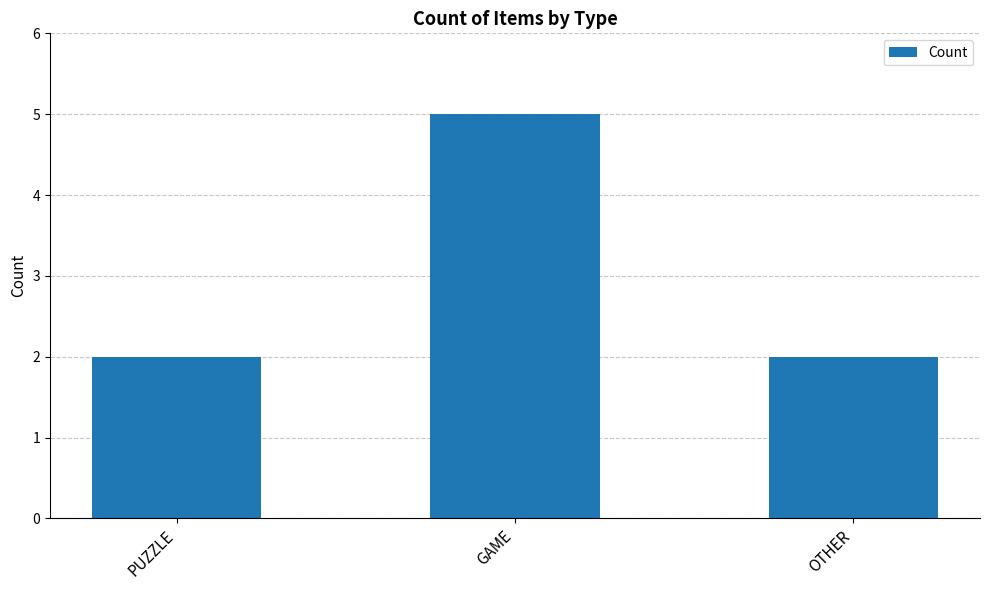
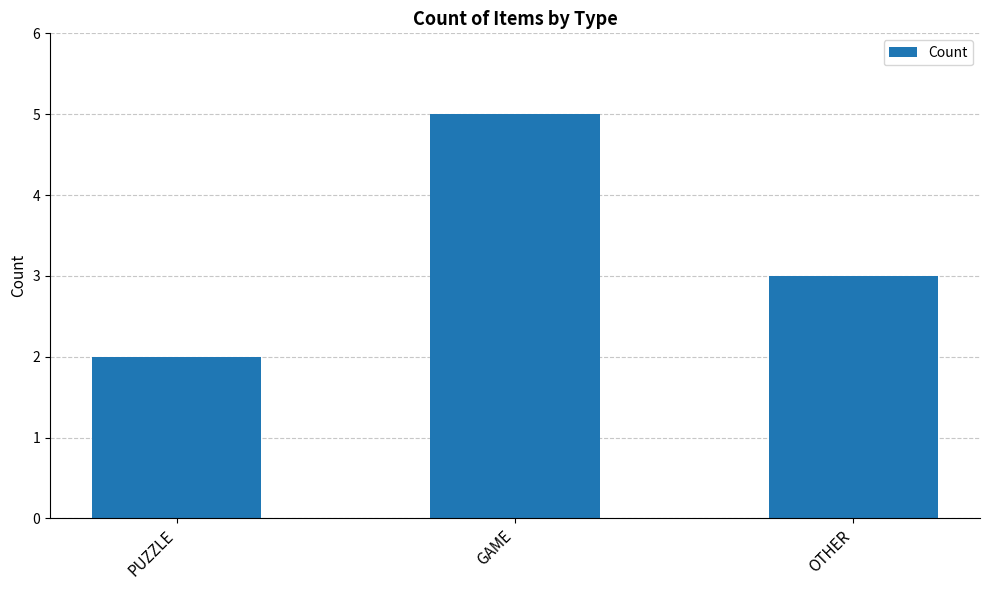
OTHER: 2 -> 3
